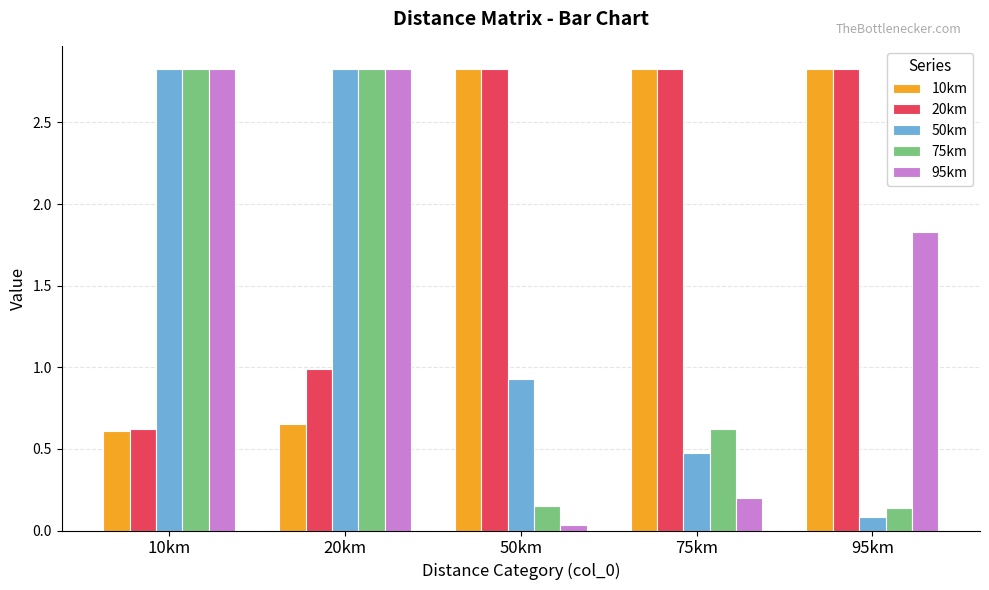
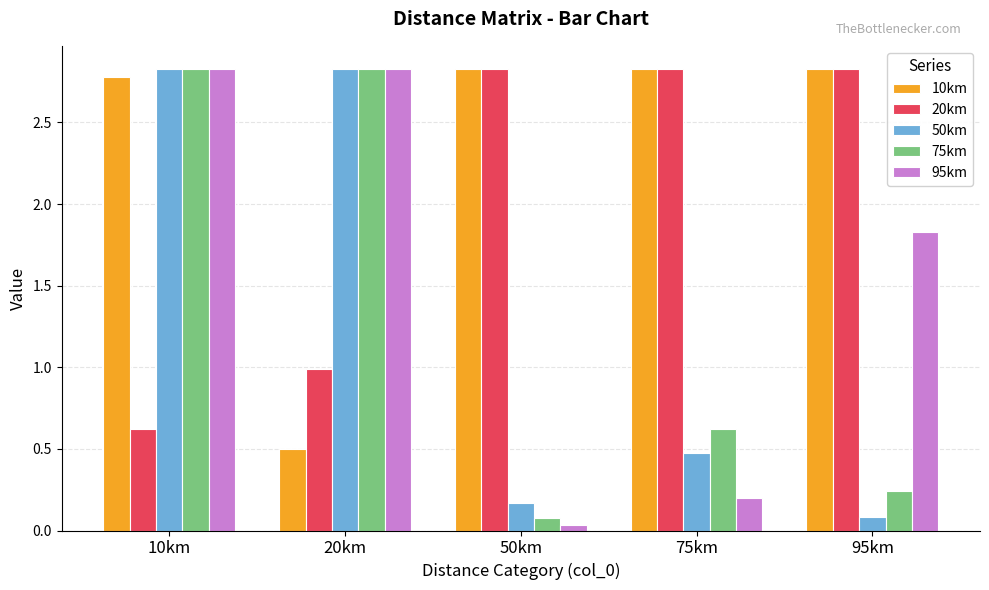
10km, 10km: 0.61 -> 2.78
10km, 20km: 0.65 -> 0.50
50km, 50km: 0.93 -> 0.17
75km, 50km: 0.15 -> 0.08
75km, 95km: 0.14 -> 0.24
